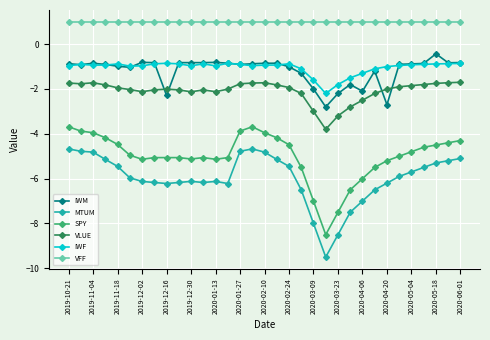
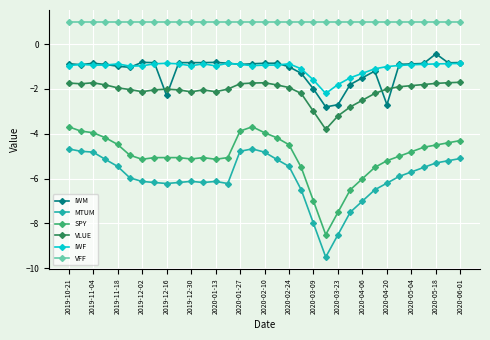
IWM, 2020-03-23: -2.2 -> -2.7
IWM, 2020-04-06: -2.1 -> -1.5
